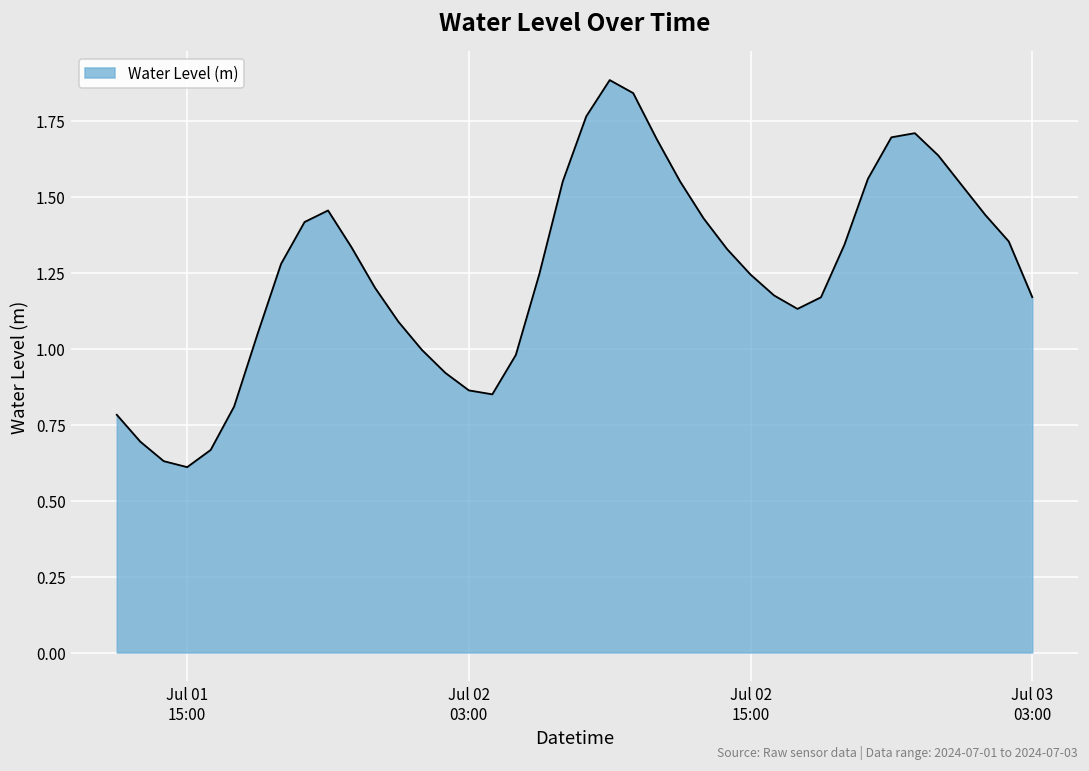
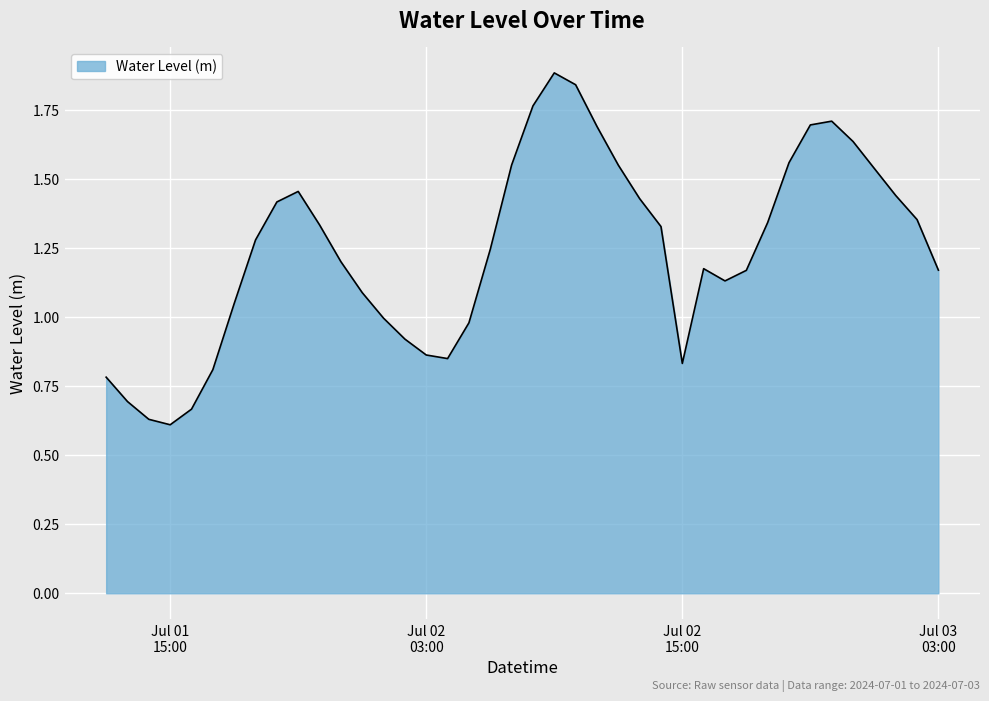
Jul 02 15:00: 1.24 -> 0.83
